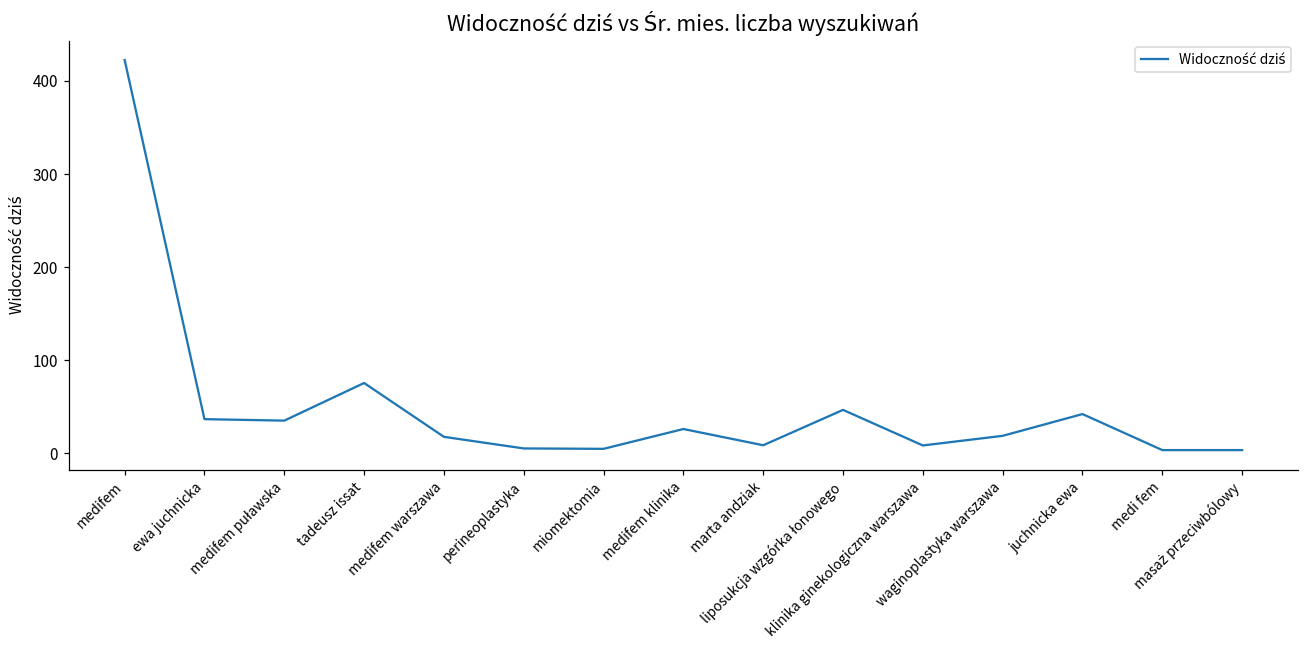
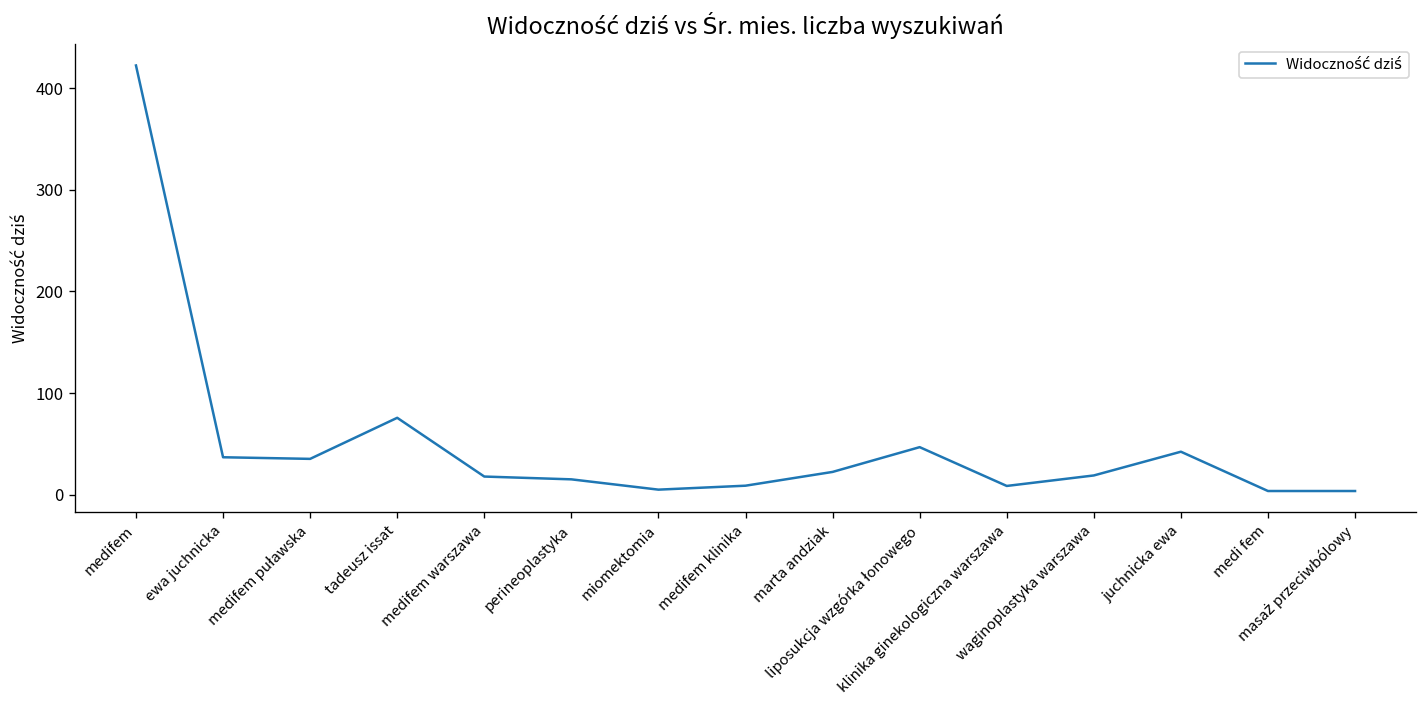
perineoplastyka: 10 -> 20
medifem klinika: 30 -> 10
marta andziak: 10 -> 20
